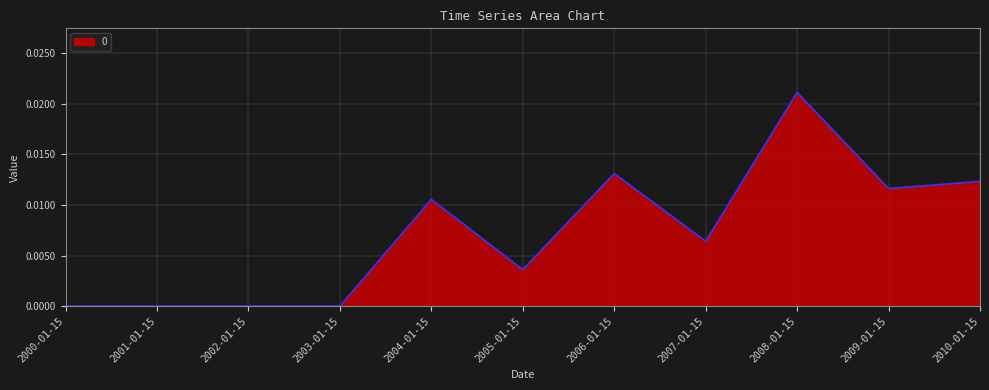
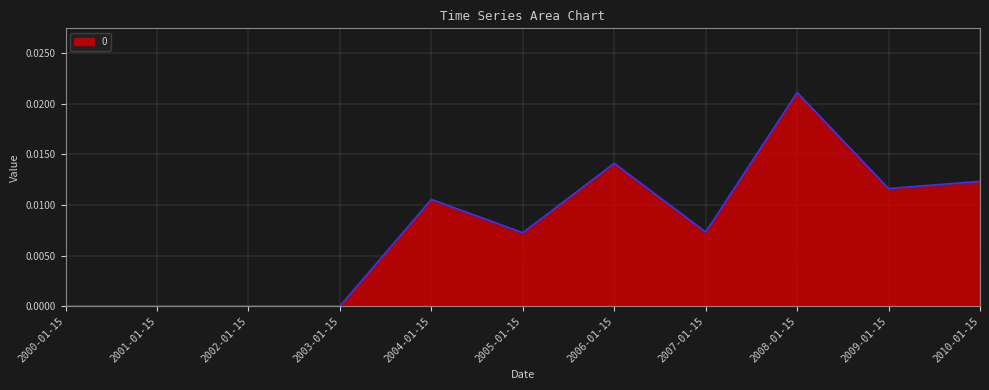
2005-01-15: 0.0036 -> 0.0073
2006-01-15: 0.0131 -> 0.0141
2007-01-15: 0.0064 -> 0.0073
